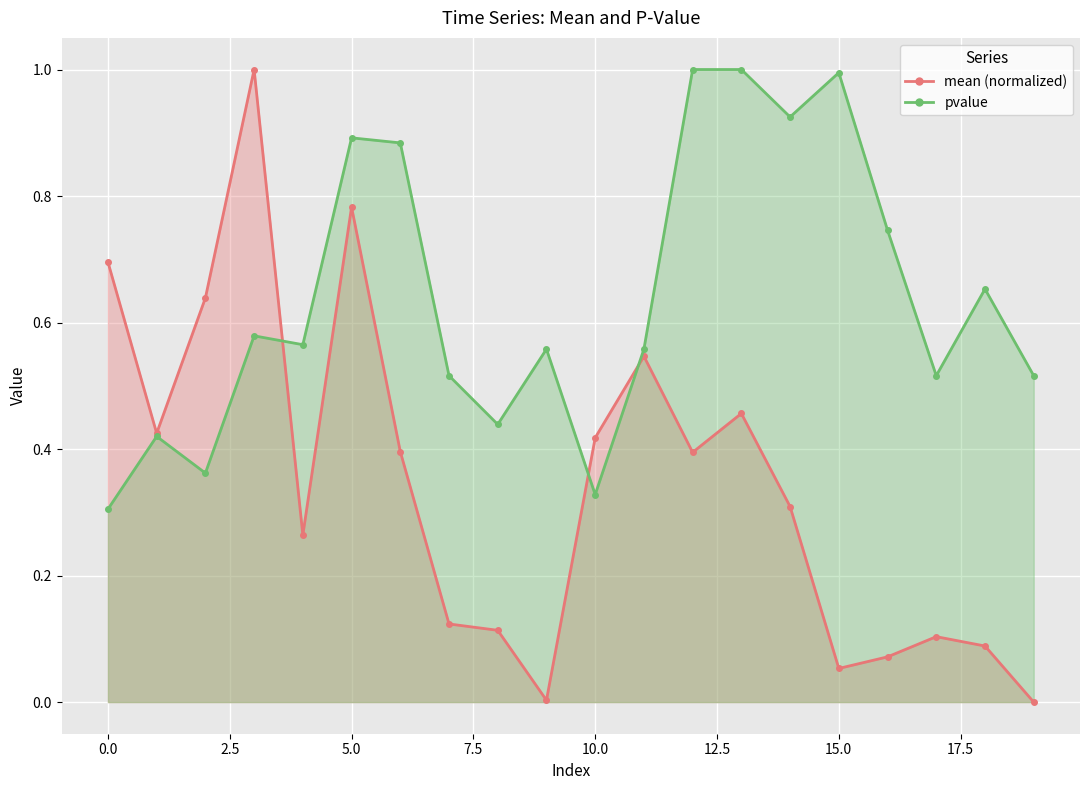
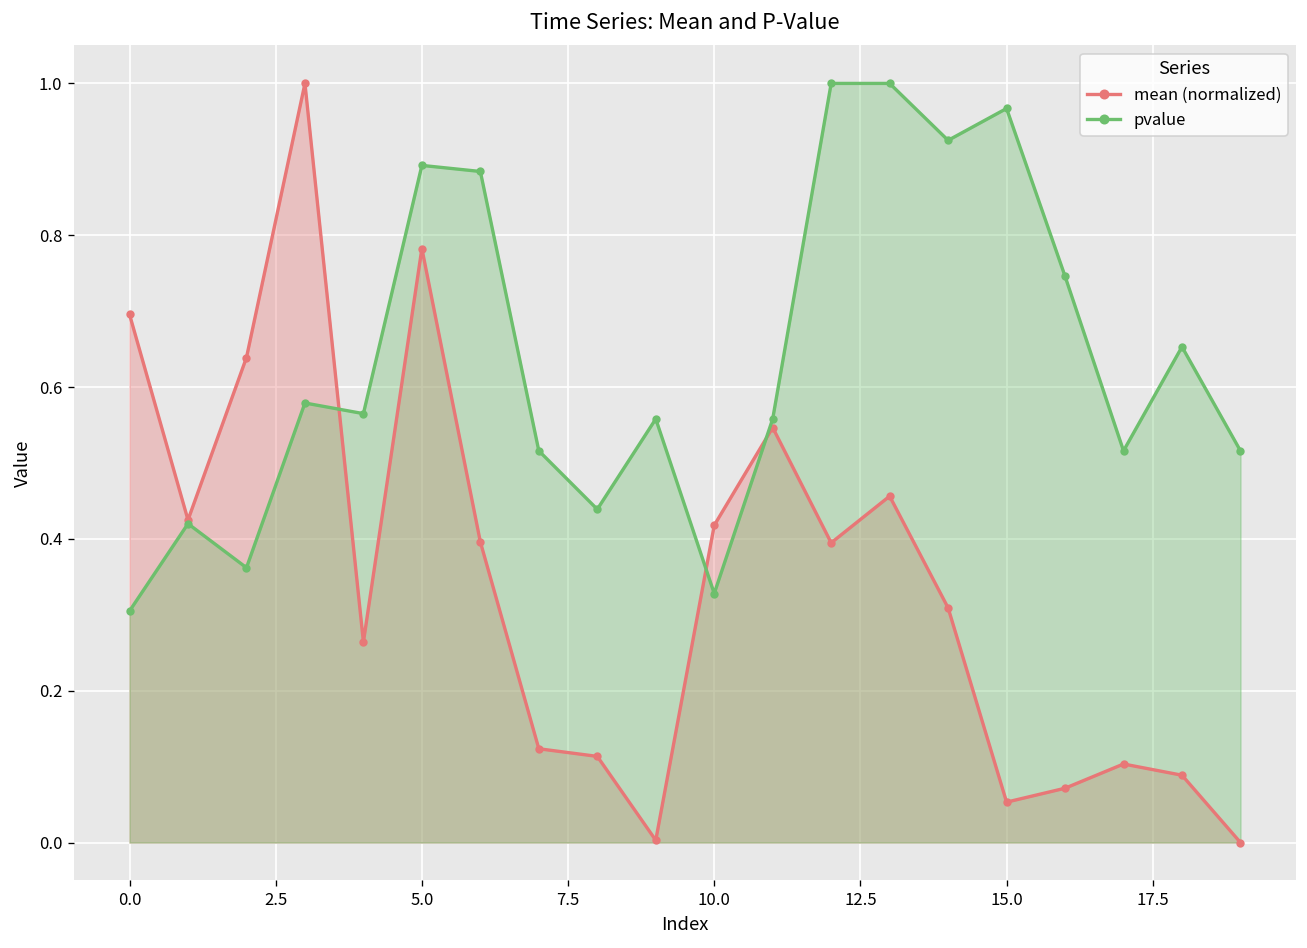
pvalue, 15.0: 1.00 -> 0.97
